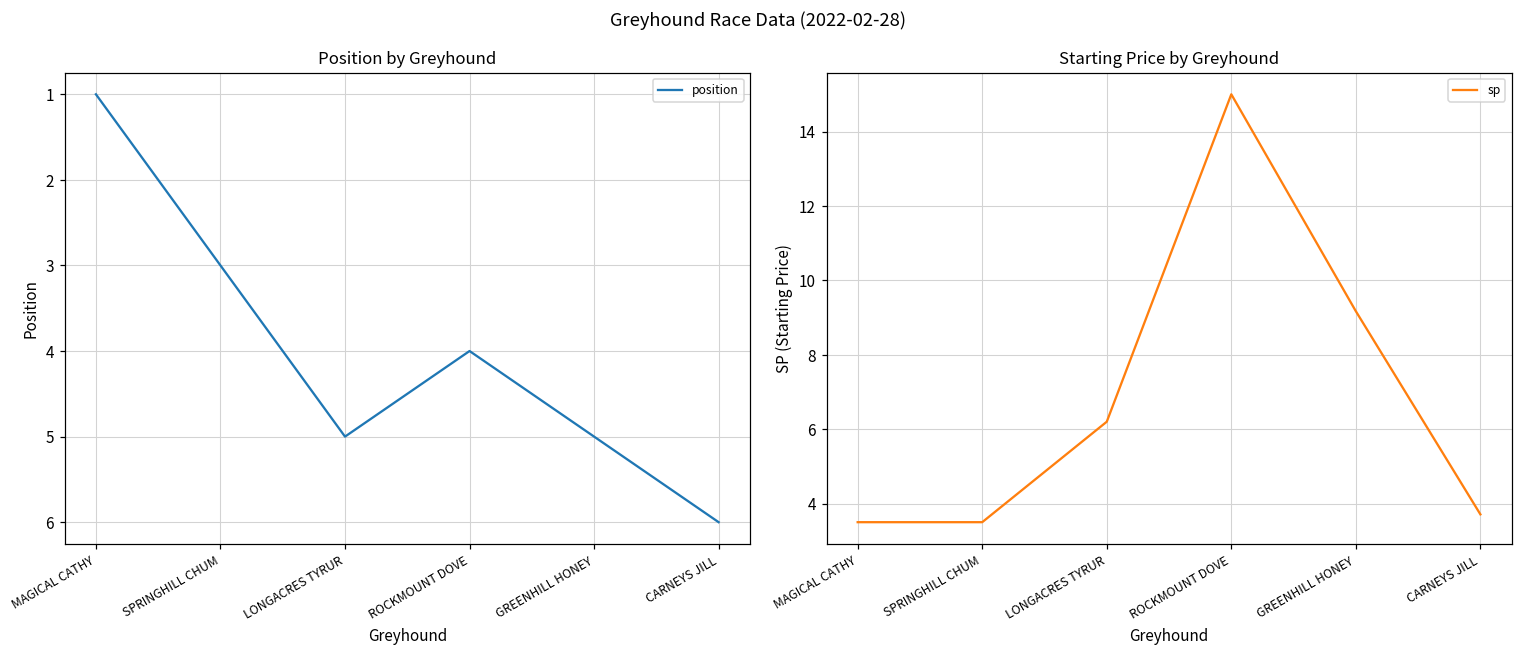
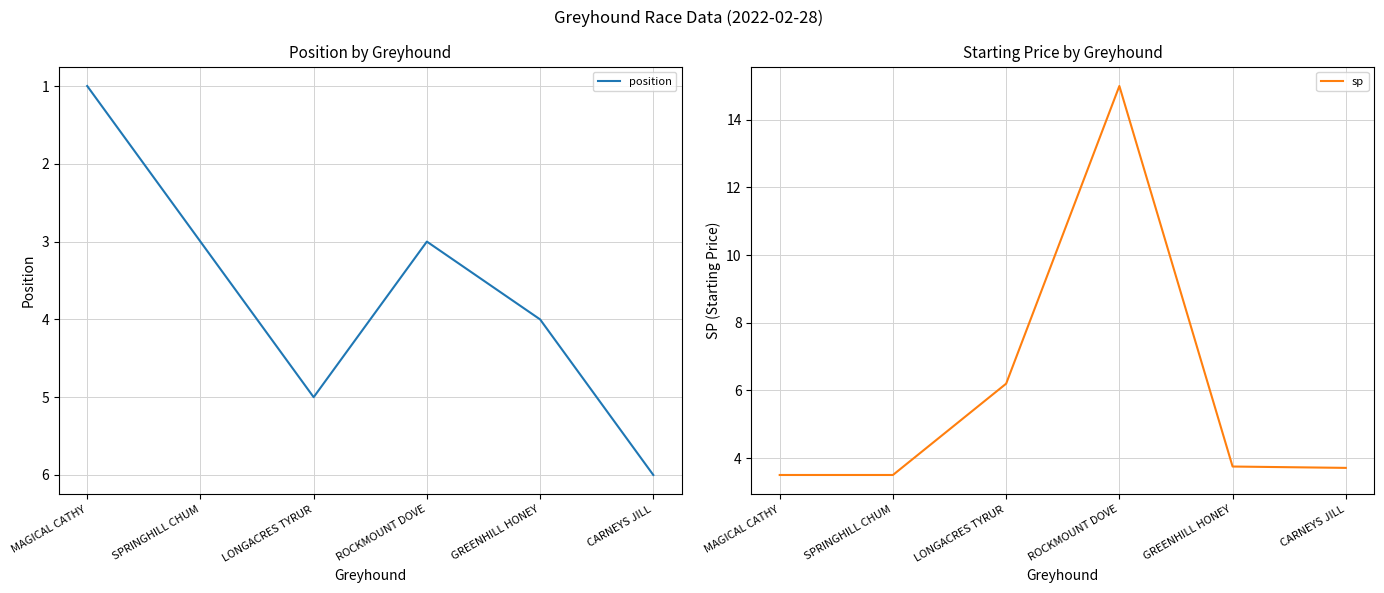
Position by Greyhound, ROCKMOUNT DOVE: 4 -> 3
Position by Greyhound, GREENHILL HONEY: 5 -> 4
Starting Price by Greyhound, GREENHILL HONEY: 9.2 -> 3.8
